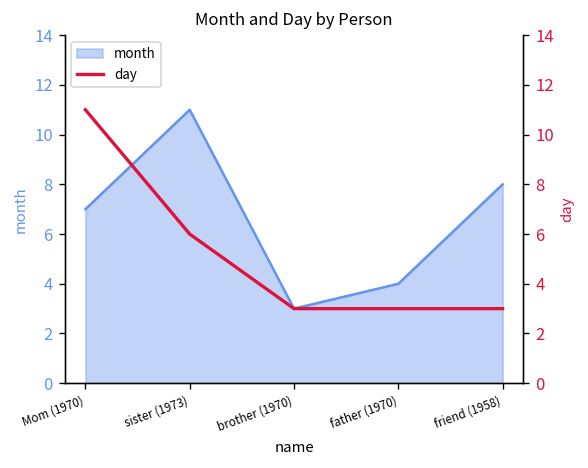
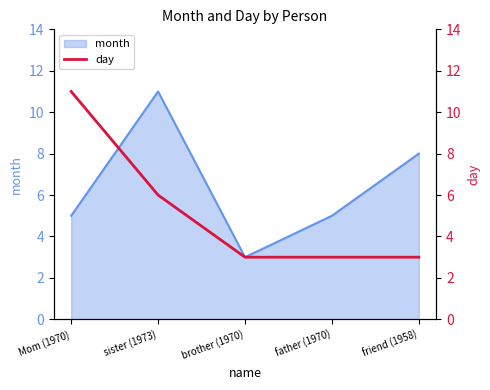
month, Mom (1970): 7 -> 5
month, father (1970): 4 -> 5
